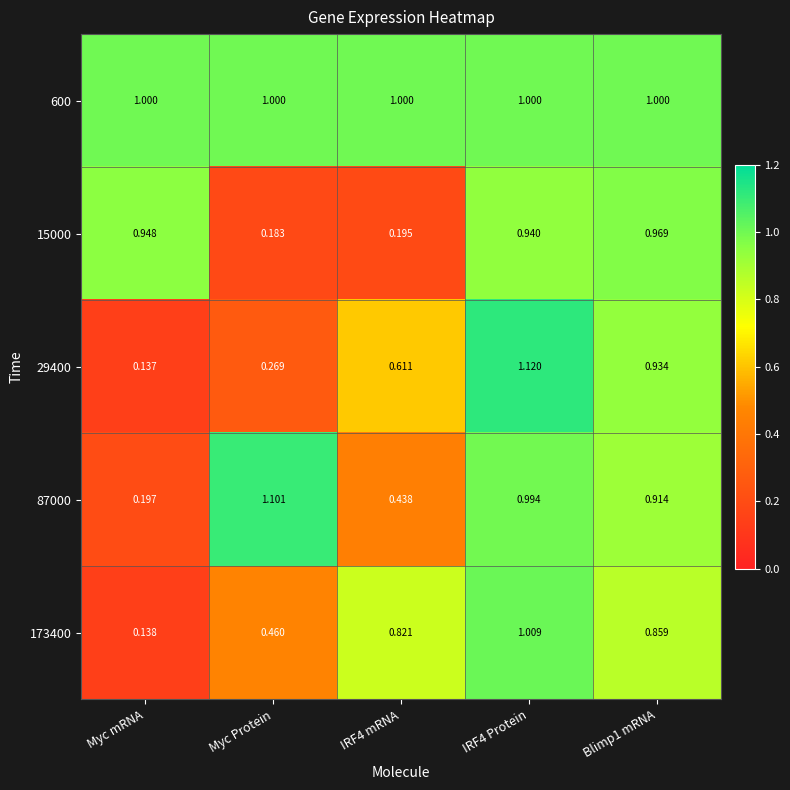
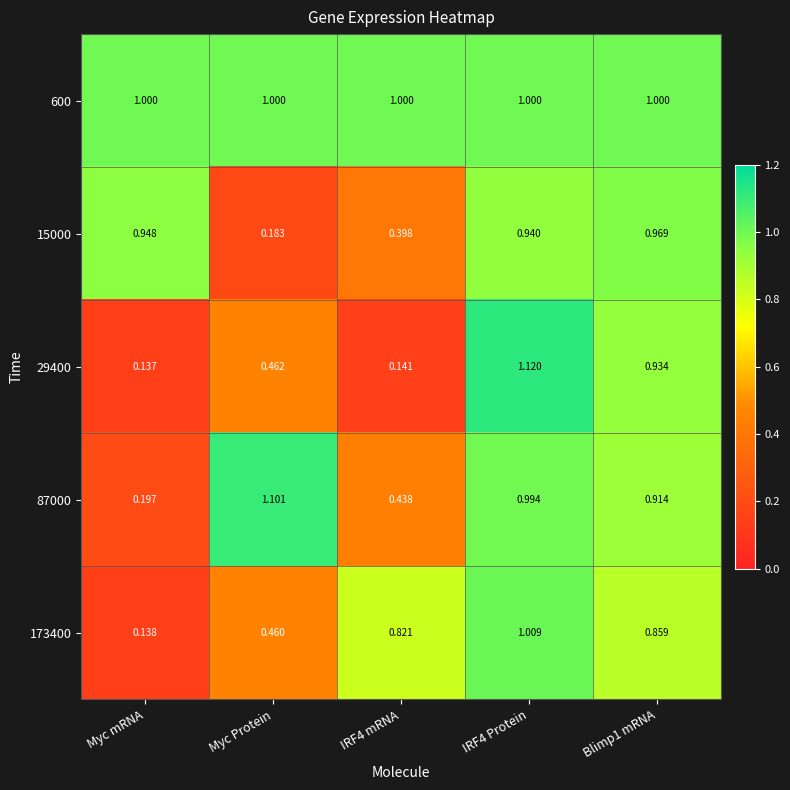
15000, IRF4 mRNA: 0.195 -> 0.398
29400, Myc Protein: 0.269 -> 0.462
29400, IRF4 mRNA: 0.611 -> 0.141
